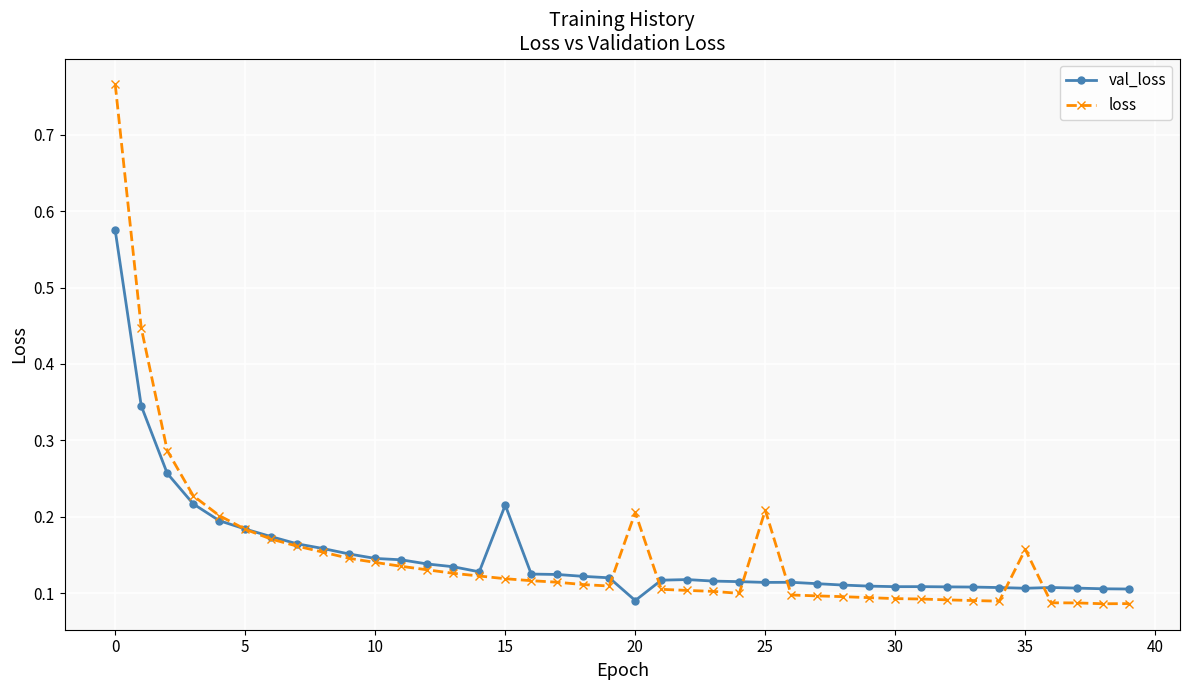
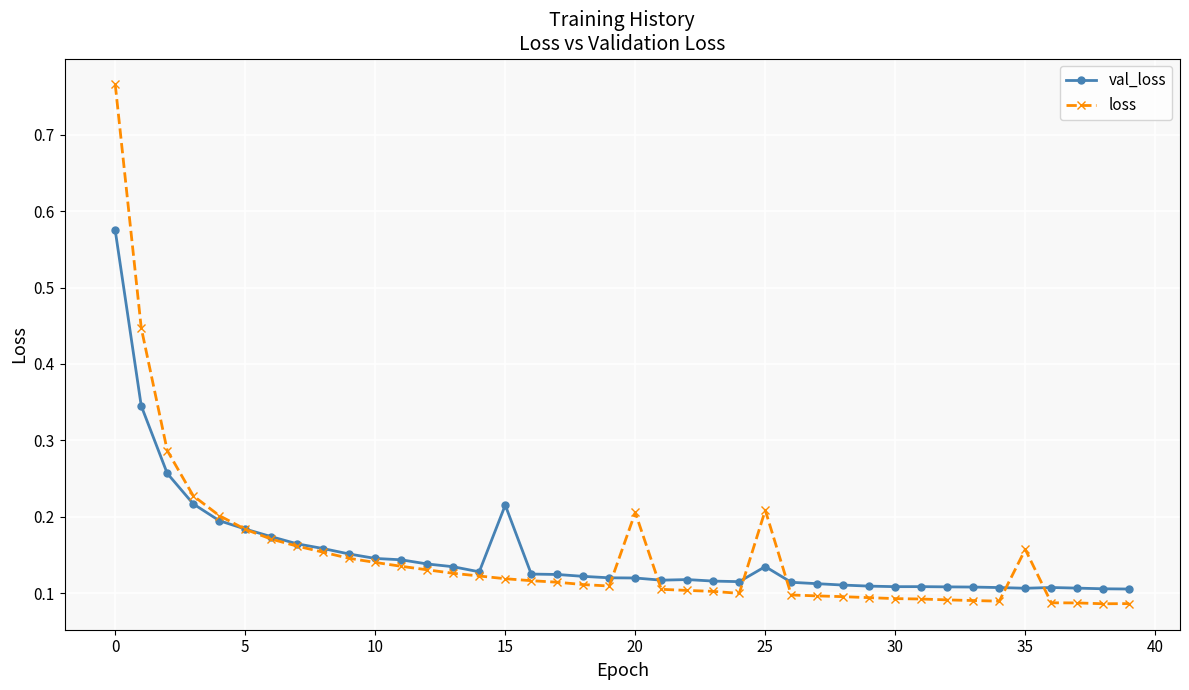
val_loss, 20: 0.09 -> 0.12
val_loss, 25: 0.11 -> 0.13
